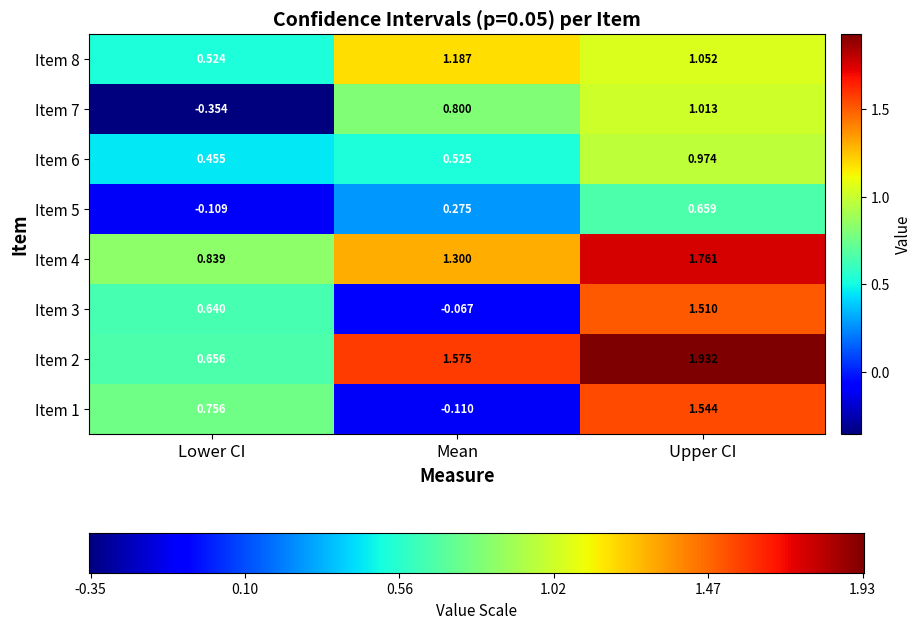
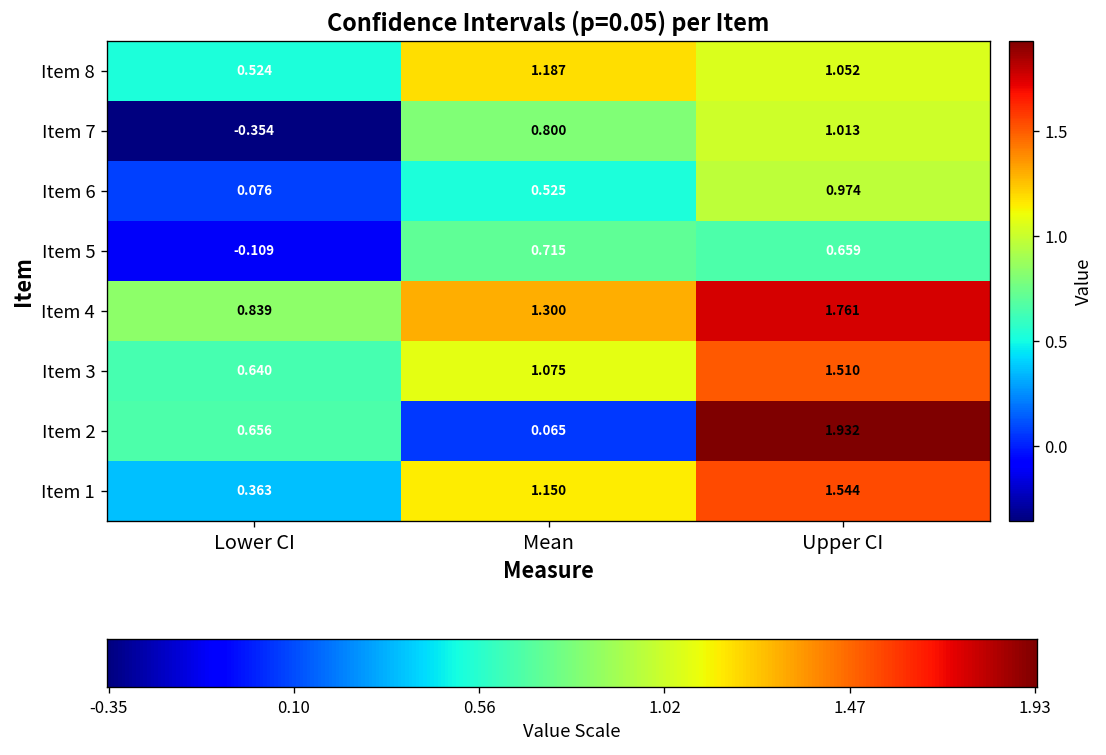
Item 6, Lower CI: 0.455 -> 0.076
Item 5, Mean: 0.275 -> 0.715
Item 3, Mean: -0.067 -> 1.075
Item 2, Mean: 1.575 -> 0.065
Item 1, Lower CI: 0.756 -> 0.363
Item 1, Mean: -0.110 -> 1.150
